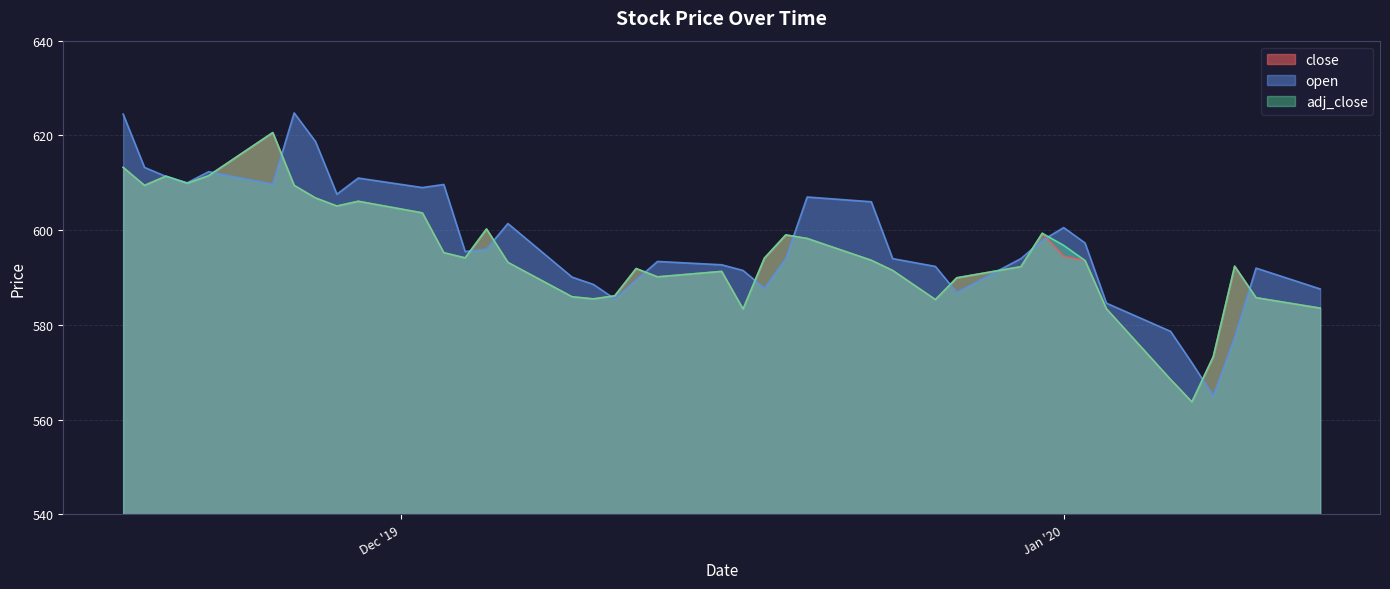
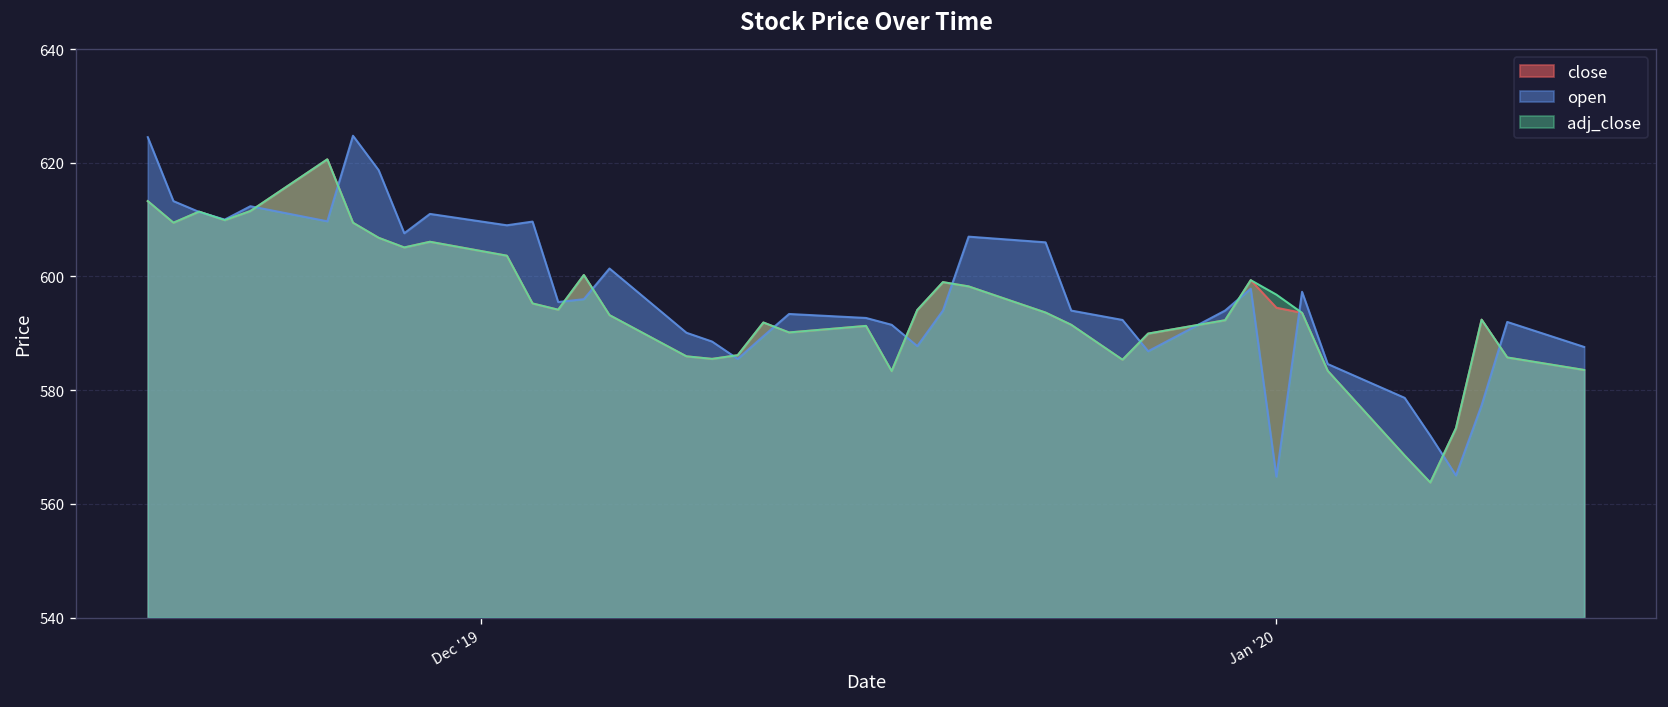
open, Jan '20: 601 -> 565
